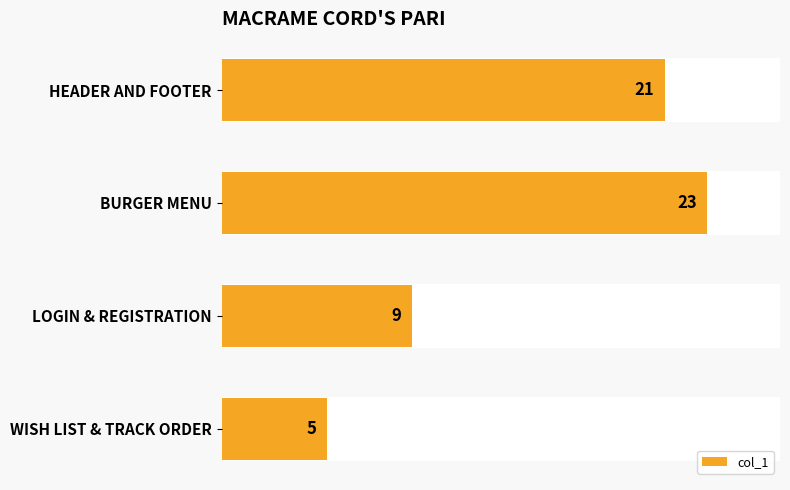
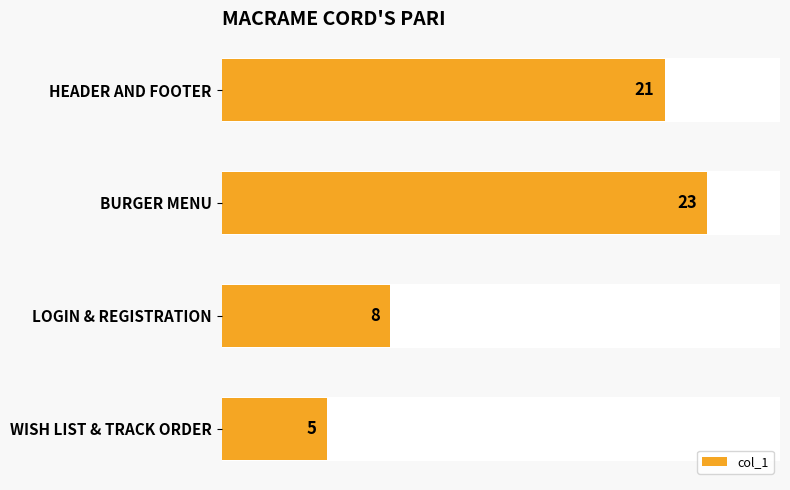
LOGIN & REGISTRATION: 9 -> 8
